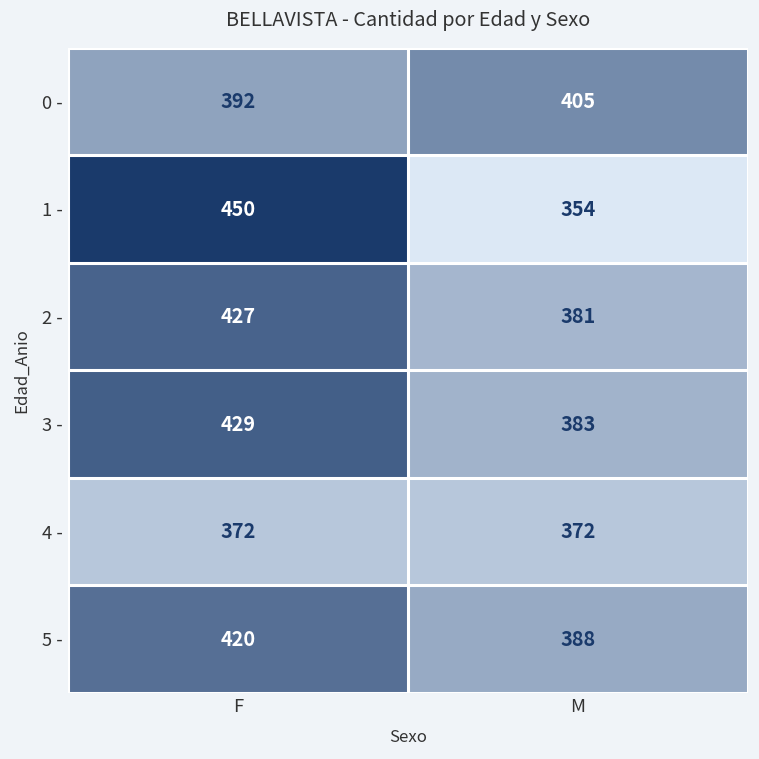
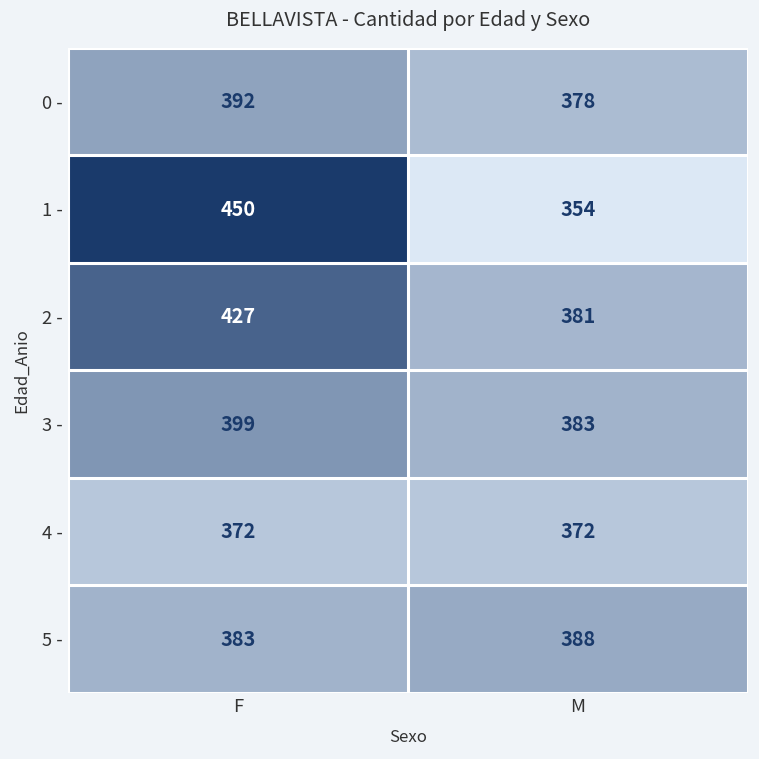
0 -, M: 405 -> 378
3 -, F: 429 -> 399
5 -, F: 420 -> 383
